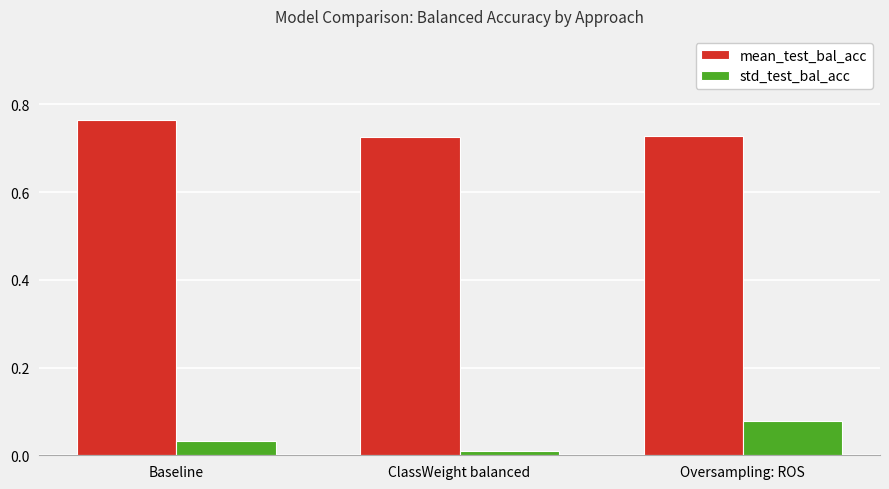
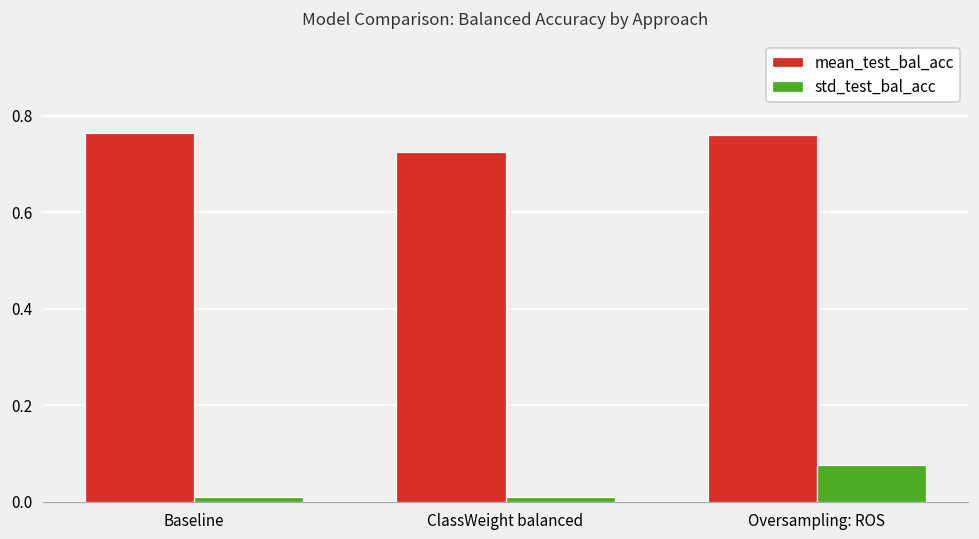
std_test_bal_acc, Baseline: 0.03 -> 0.01
mean_test_bal_acc, Oversampling: ROS: 0.73 -> 0.76
